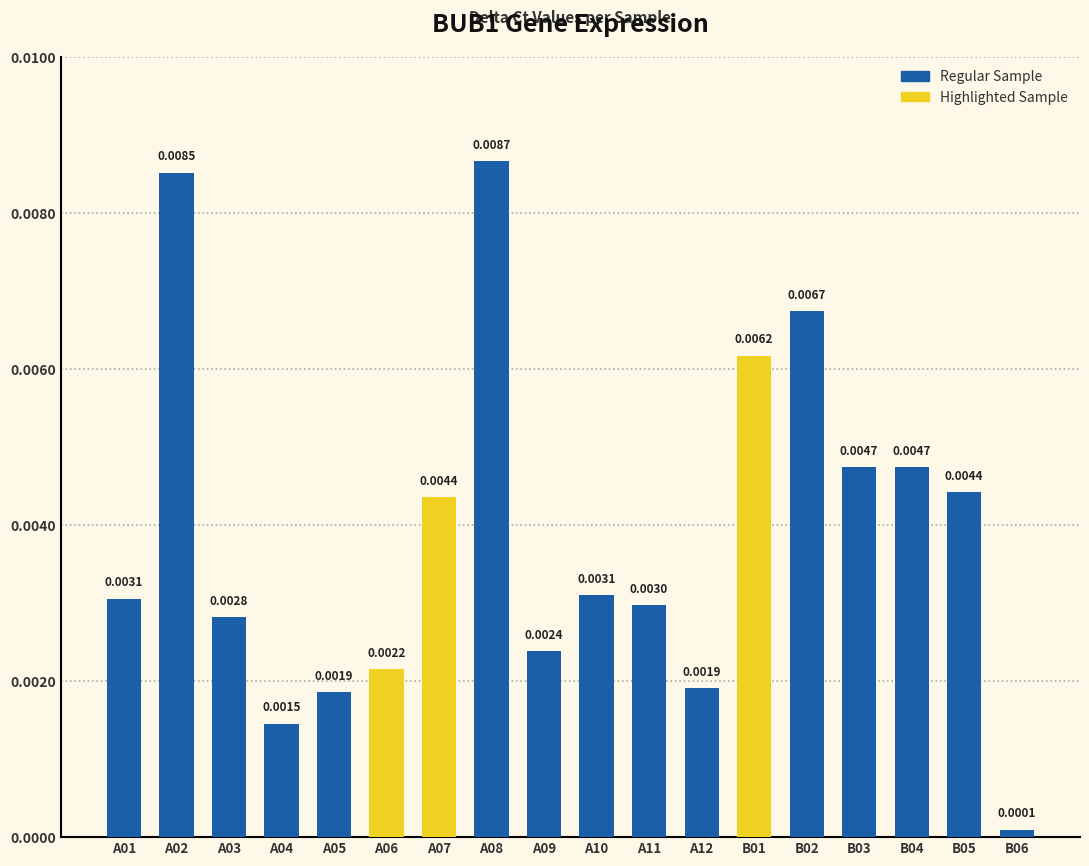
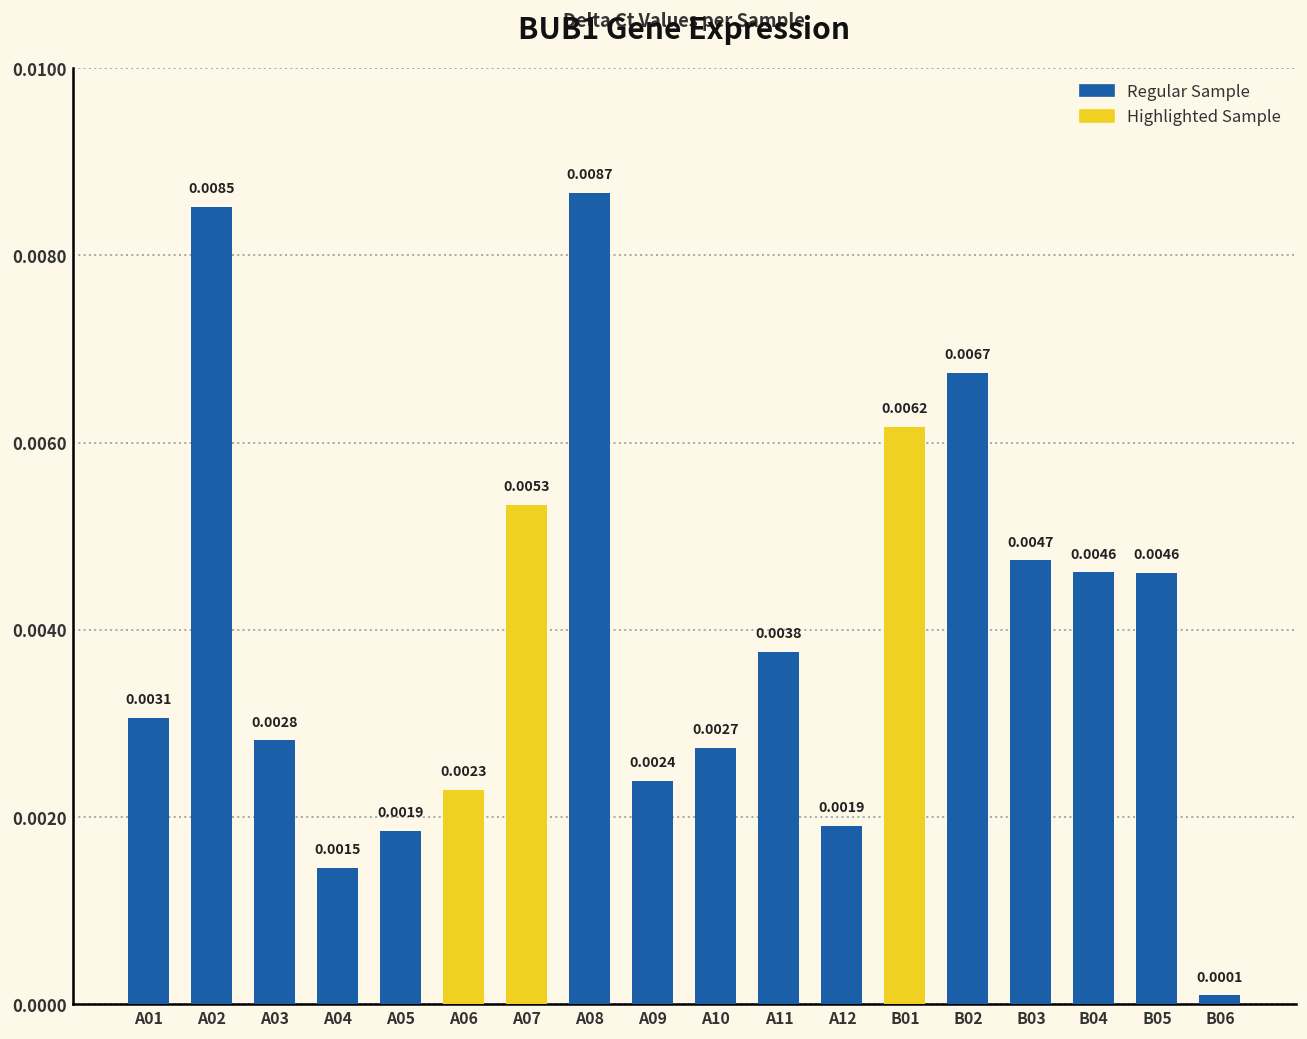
A06: 0.0022 -> 0.0023
A07: 0.0044 -> 0.0053
A10: 0.0031 -> 0.0027
A11: 0.0030 -> 0.0038
B04: 0.0047 -> 0.0046
B05: 0.0044 -> 0.0046
